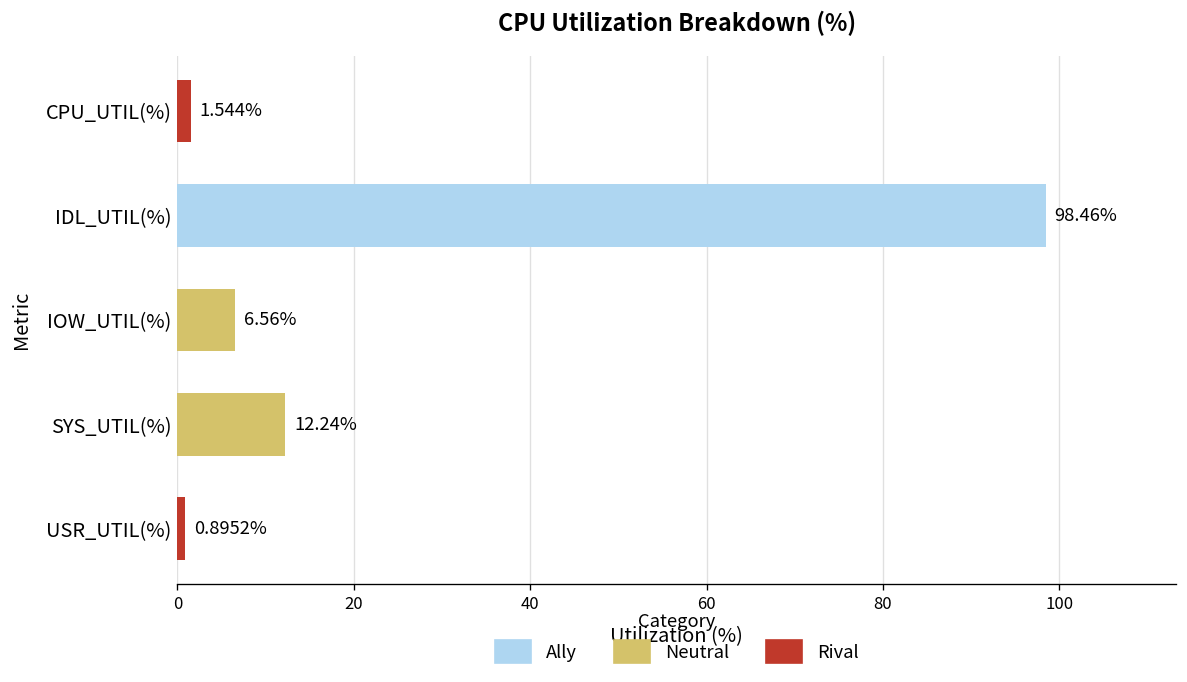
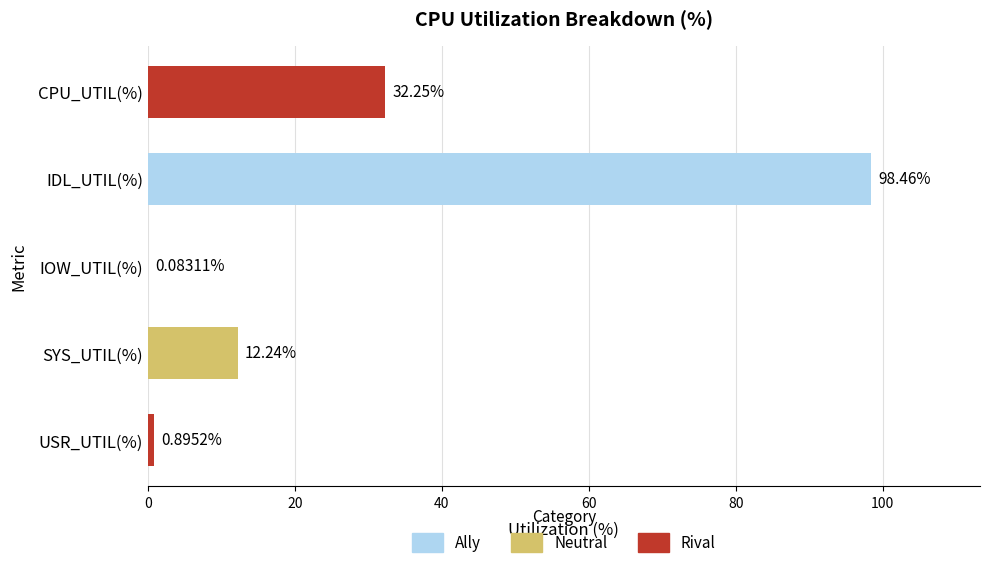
CPU_UTIL(%): 1.544% -> 32.25%
IOW_UTIL(%): 6.56% -> 0.08311%
